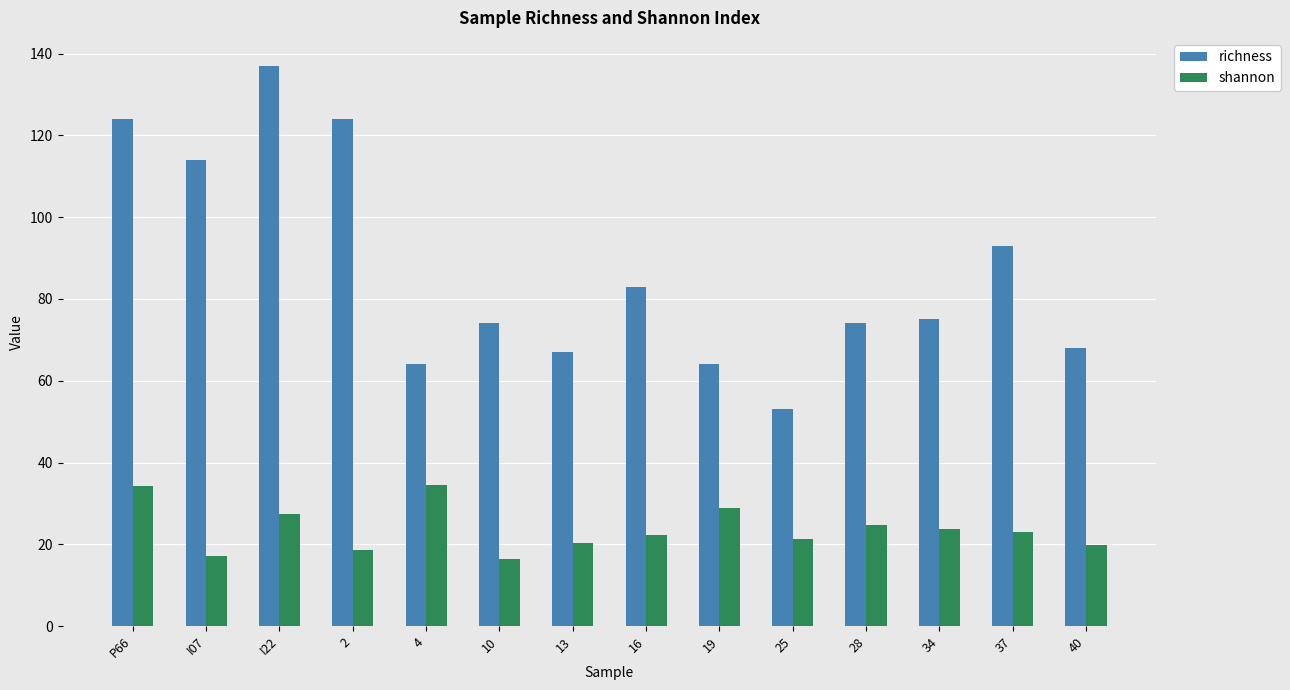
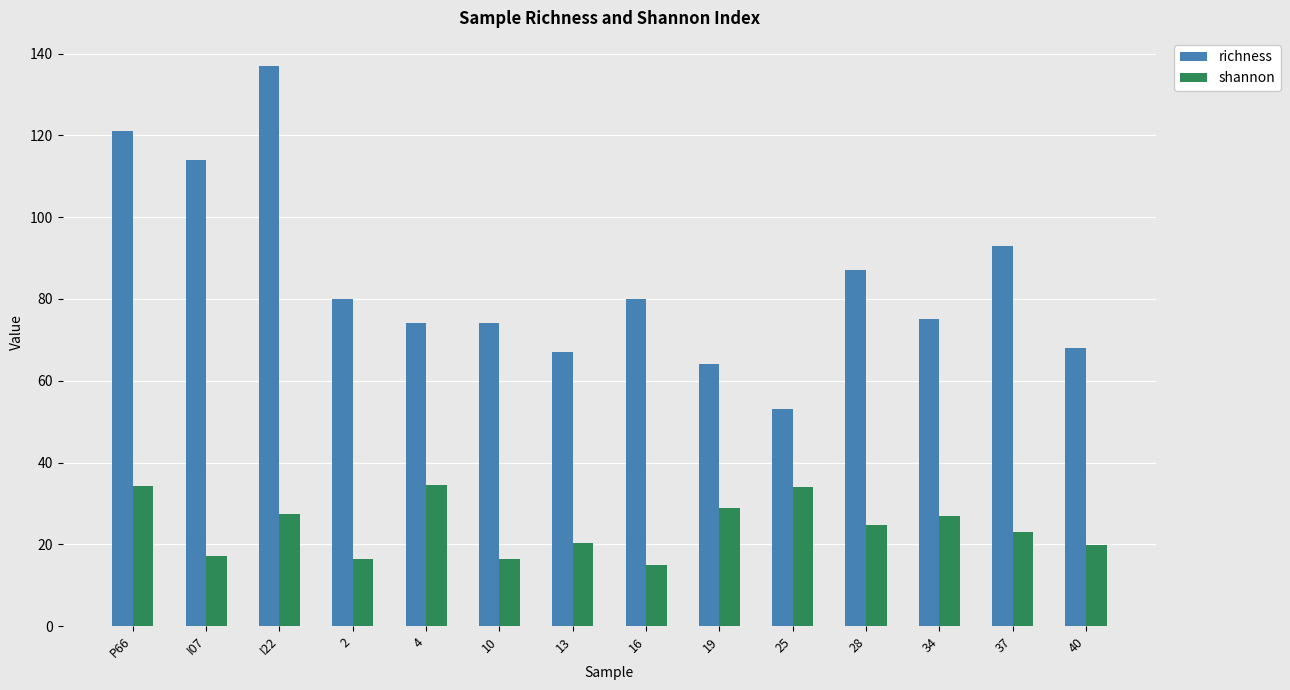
richness, P66: 124 -> 121
richness, 2: 124 -> 80
shannon, 2: 19 -> 17
richness, 4: 64 -> 74
richness, 16: 83 -> 80
shannon, 16: 22 -> 15
shannon, 25: 21 -> 34
richness, 28: 74 -> 87
shannon, 34: 24 -> 27
